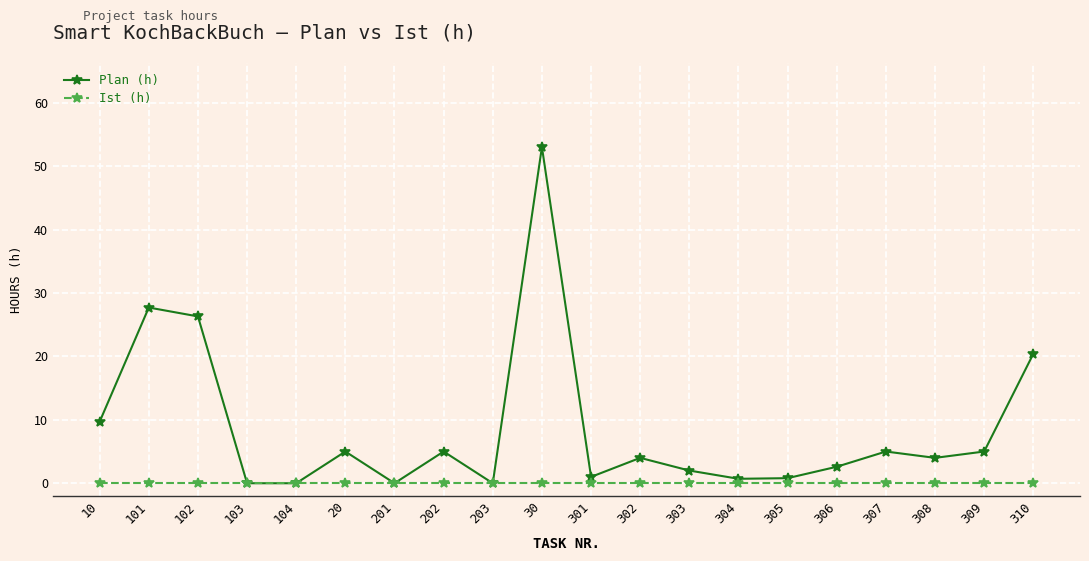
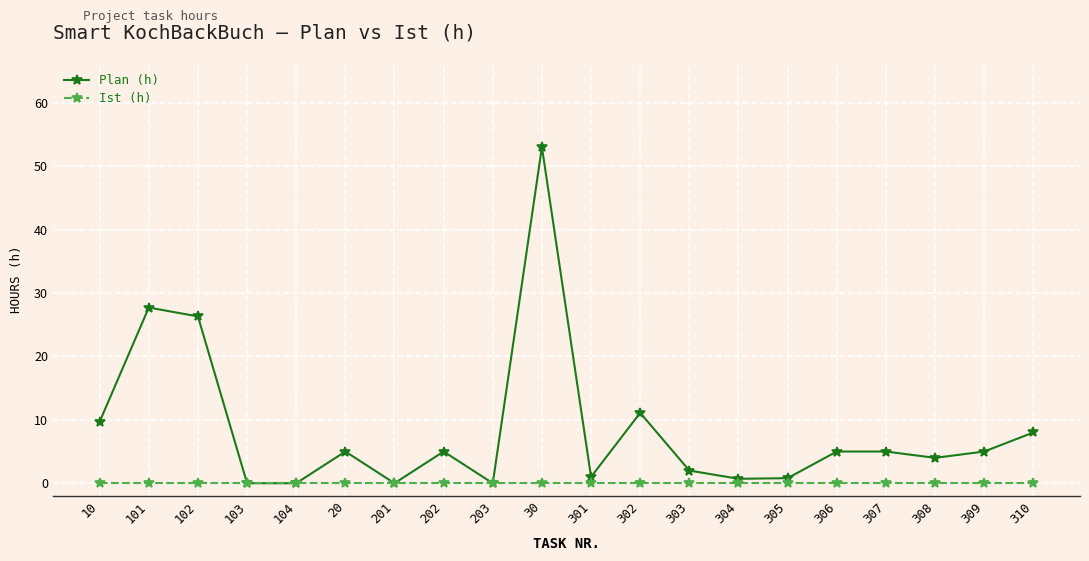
Plan (h), 302: 4 -> 11
Plan (h), 306: 3 -> 5
Plan (h), 310: 20 -> 8
